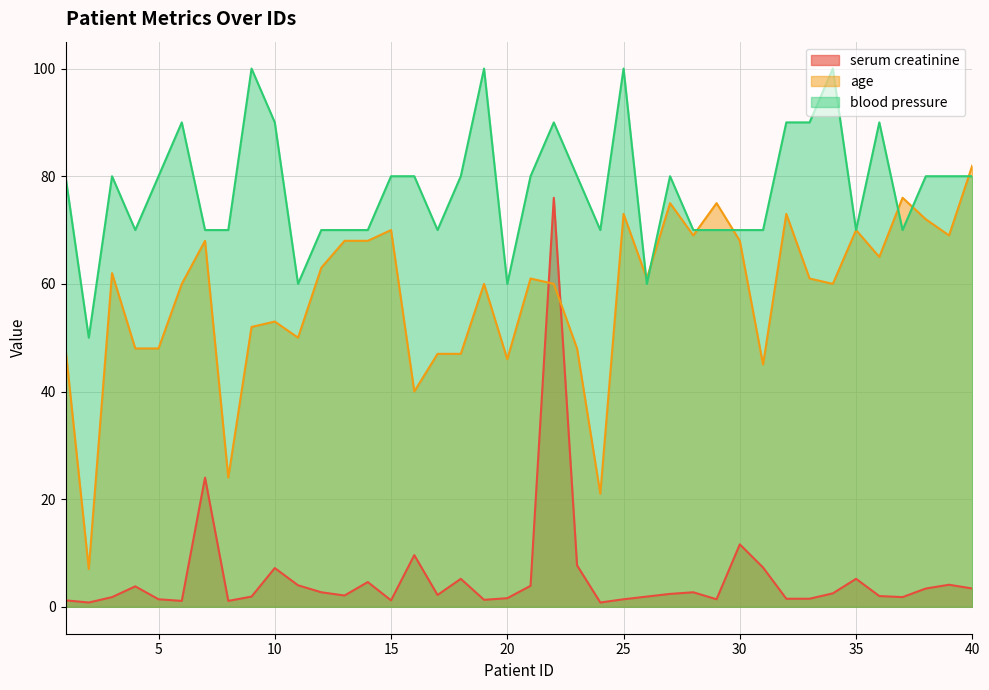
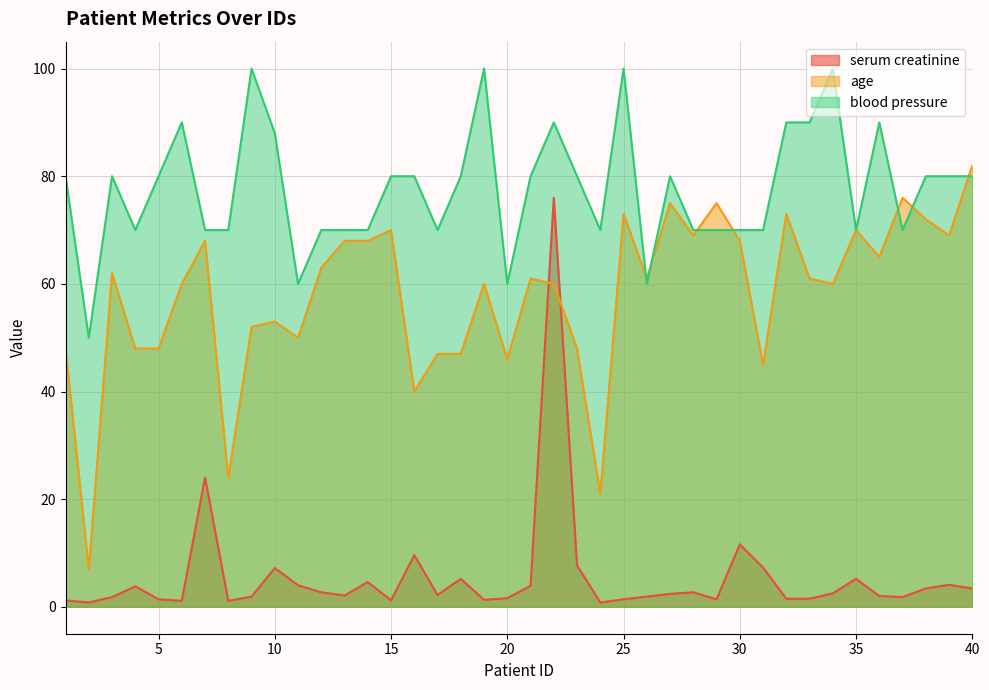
blood pressure, 10: 90 -> 88
